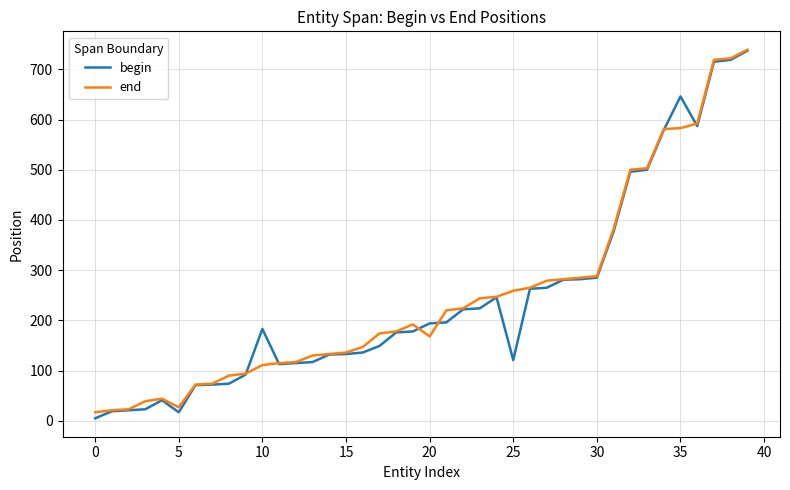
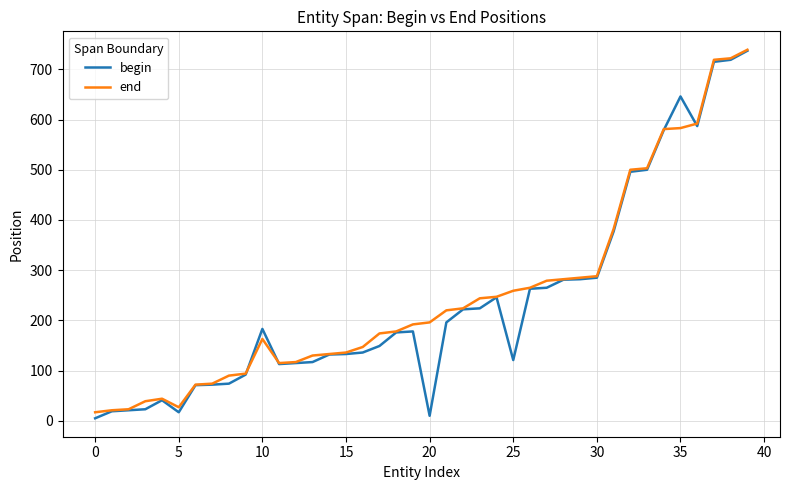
end, 10: 110 -> 160
begin, 20: 190 -> 10
end, 20: 170 -> 200
